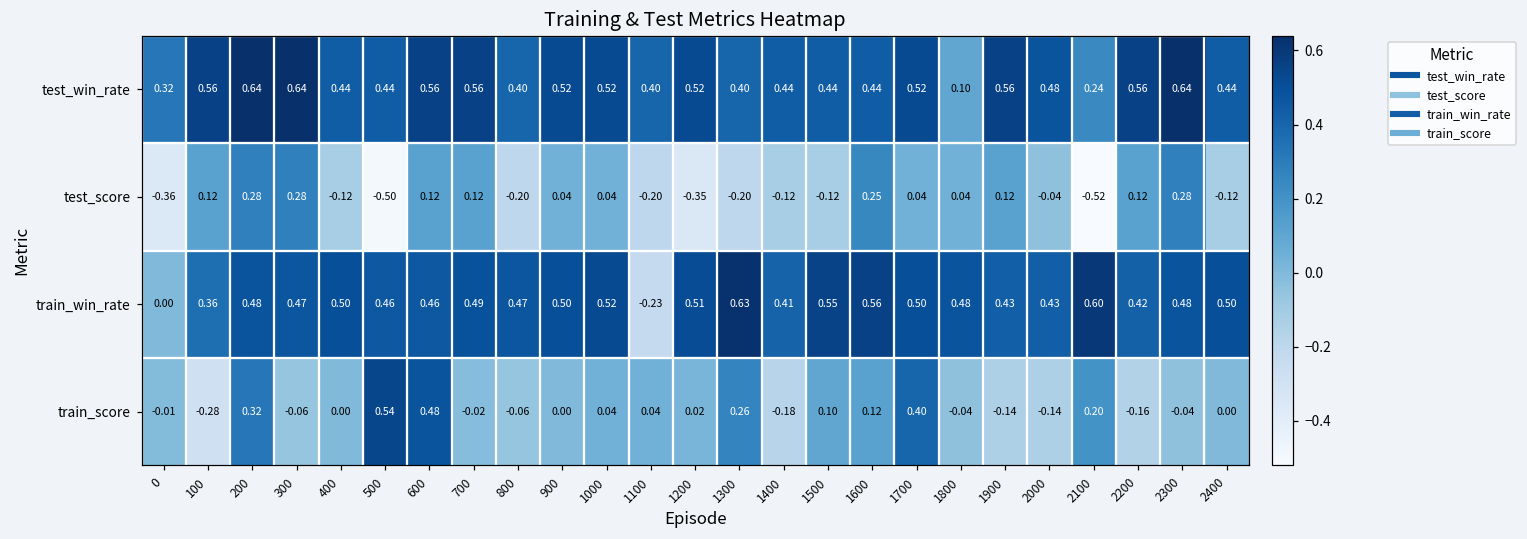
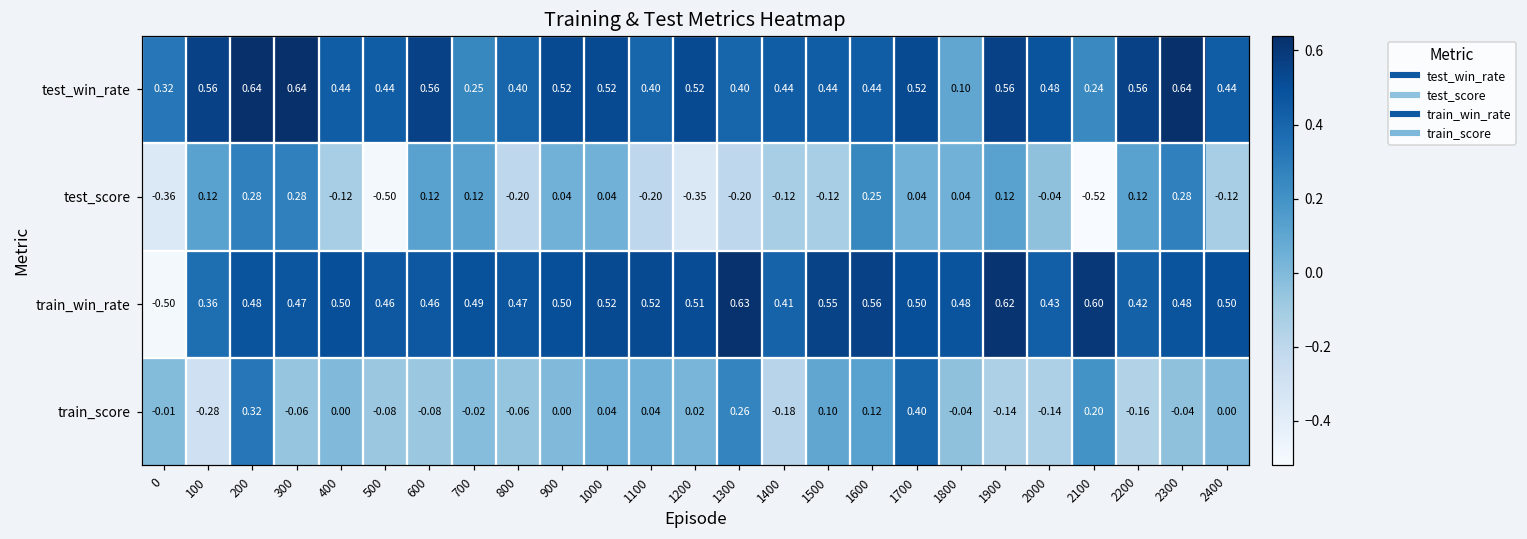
test_win_rate, 700: 0.56 -> 0.25
train_win_rate, 0: 0.00 -> -0.50
train_win_rate, 1100: -0.23 -> 0.52
train_win_rate, 1900: 0.43 -> 0.62
train_score, 500: 0.54 -> -0.08
train_score, 600: 0.48 -> -0.08
